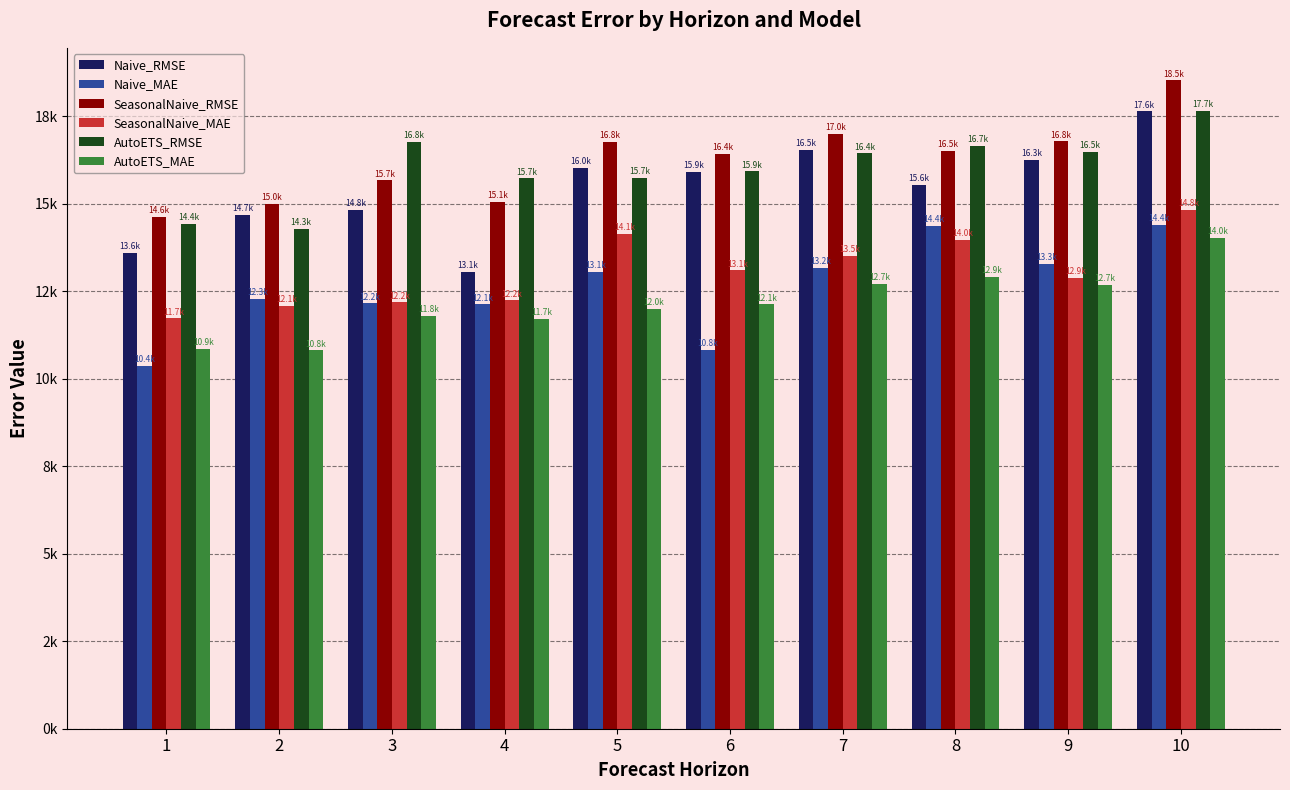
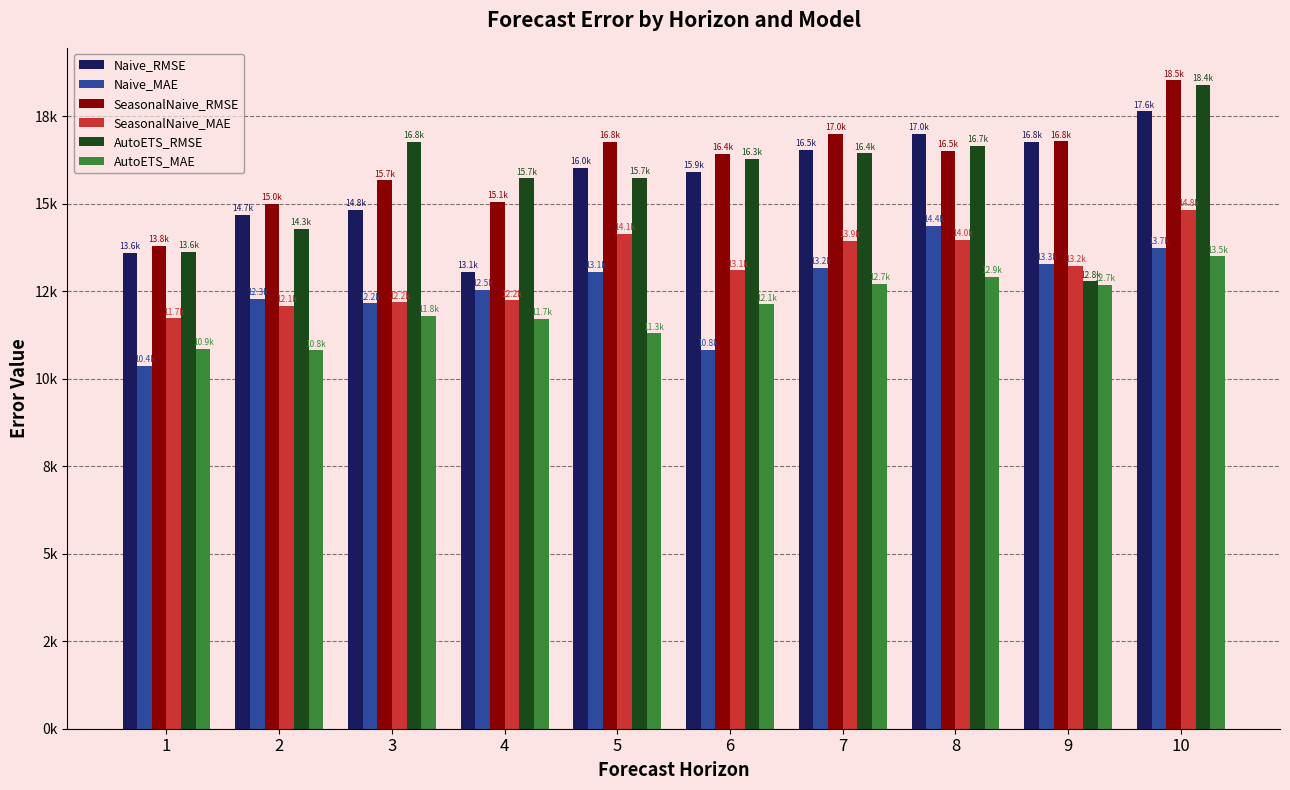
SeasonalNaive_RMSE, 1: 14.6k -> 13.8k
AutoETS_RMSE, 1: 14.4k -> 13.6k
Naive_MAE, 4: 12.1k -> 12.5k
AutoETS_MAE, 5: 12.0k -> 11.3k
AutoETS_RMSE, 6: 15.9k -> 16.3k
SeasonalNaive_MAE, 7: 13.5k -> 13.9k
Naive_RMSE, 8: 15.6k -> 17.0k
Naive_RMSE, 9: 16.3k -> 16.8k
SeasonalNaive_MAE, 9: 12.9k -> 13.2k
AutoETS_RMSE, 9: 16.5k -> 12.8k
Naive_MAE, 10: 14.4k -> 13.7k
AutoETS_RMSE, 10: 17.7k -> 18.4k
AutoETS_MAE, 10: 14.0k -> 13.5k
